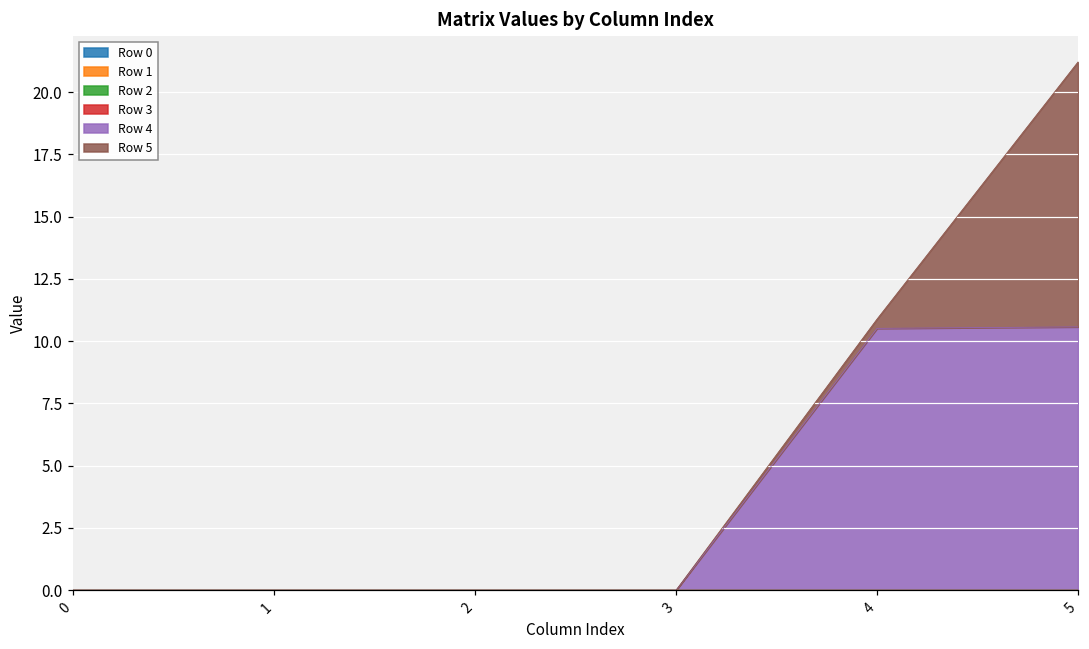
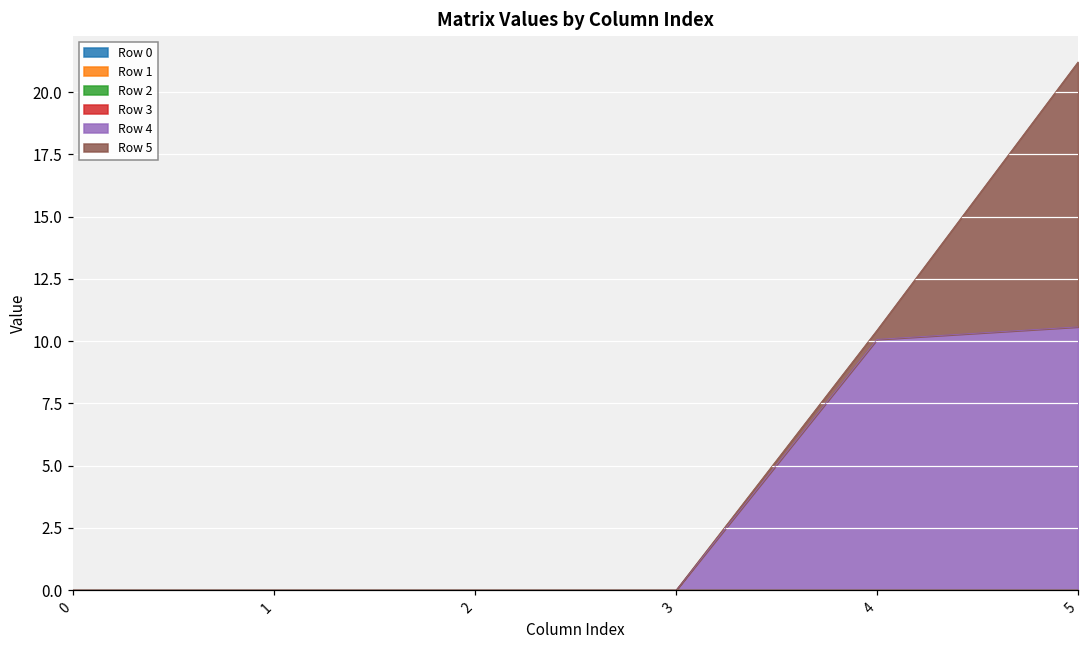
Row 4, 4: 10.5 -> 10.1
